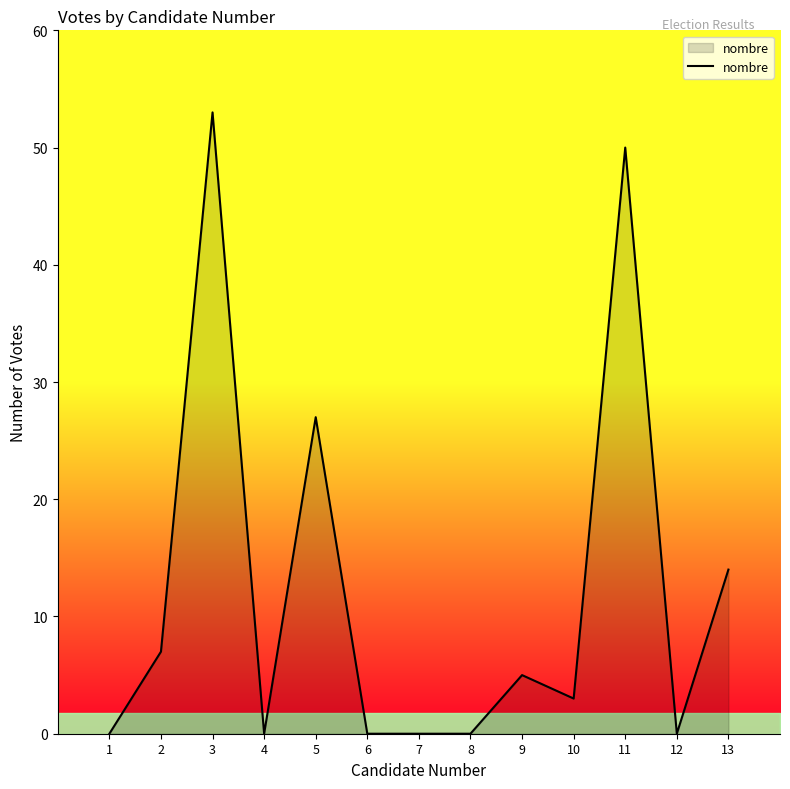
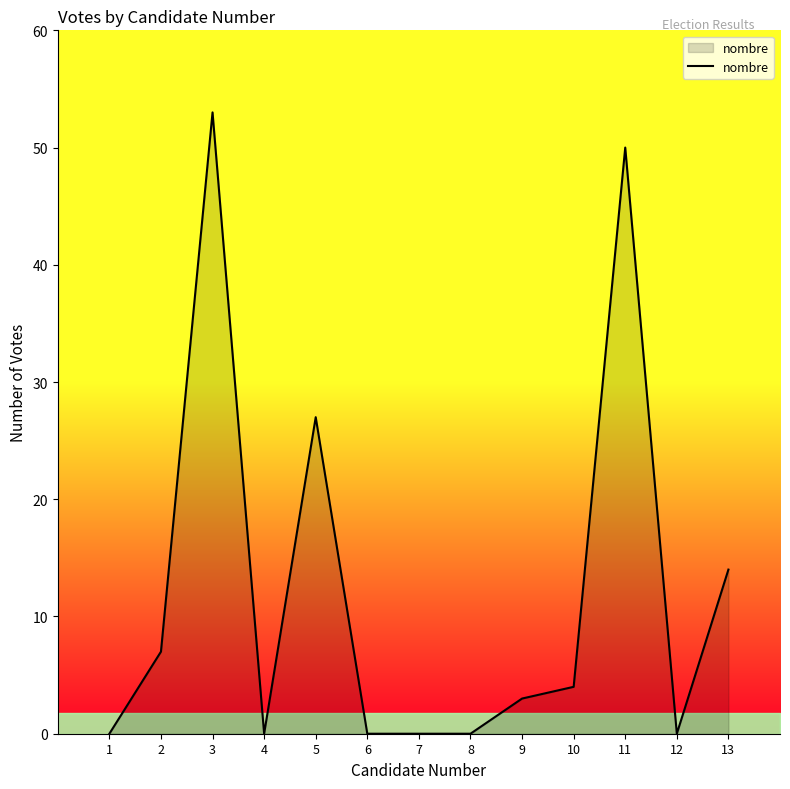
nombre, 9: 5 -> 3
nombre, 10: 3 -> 4
